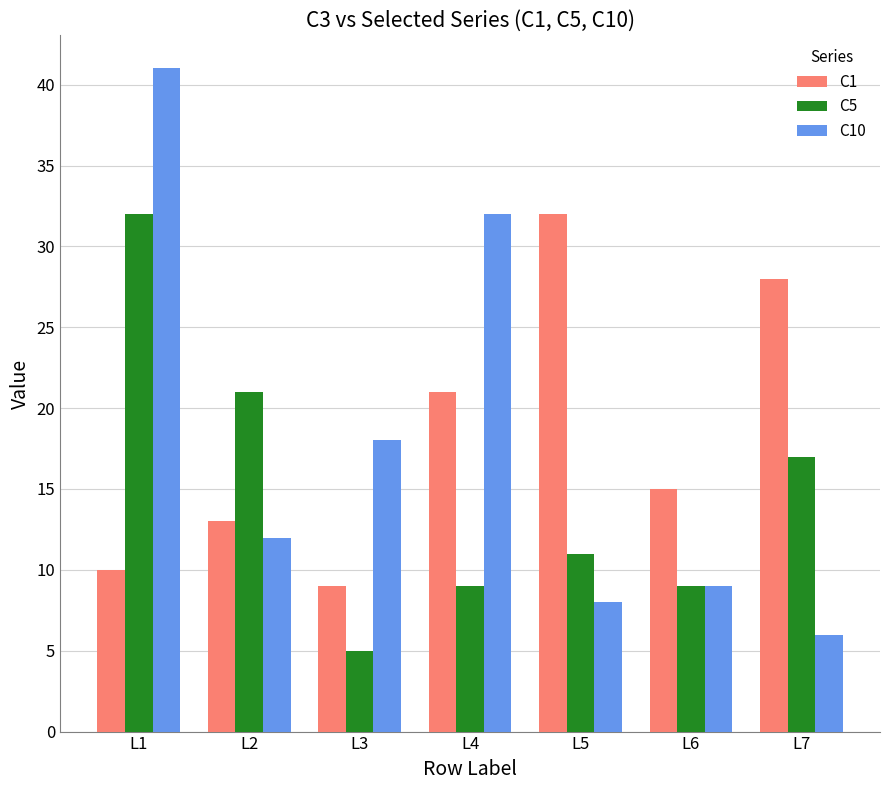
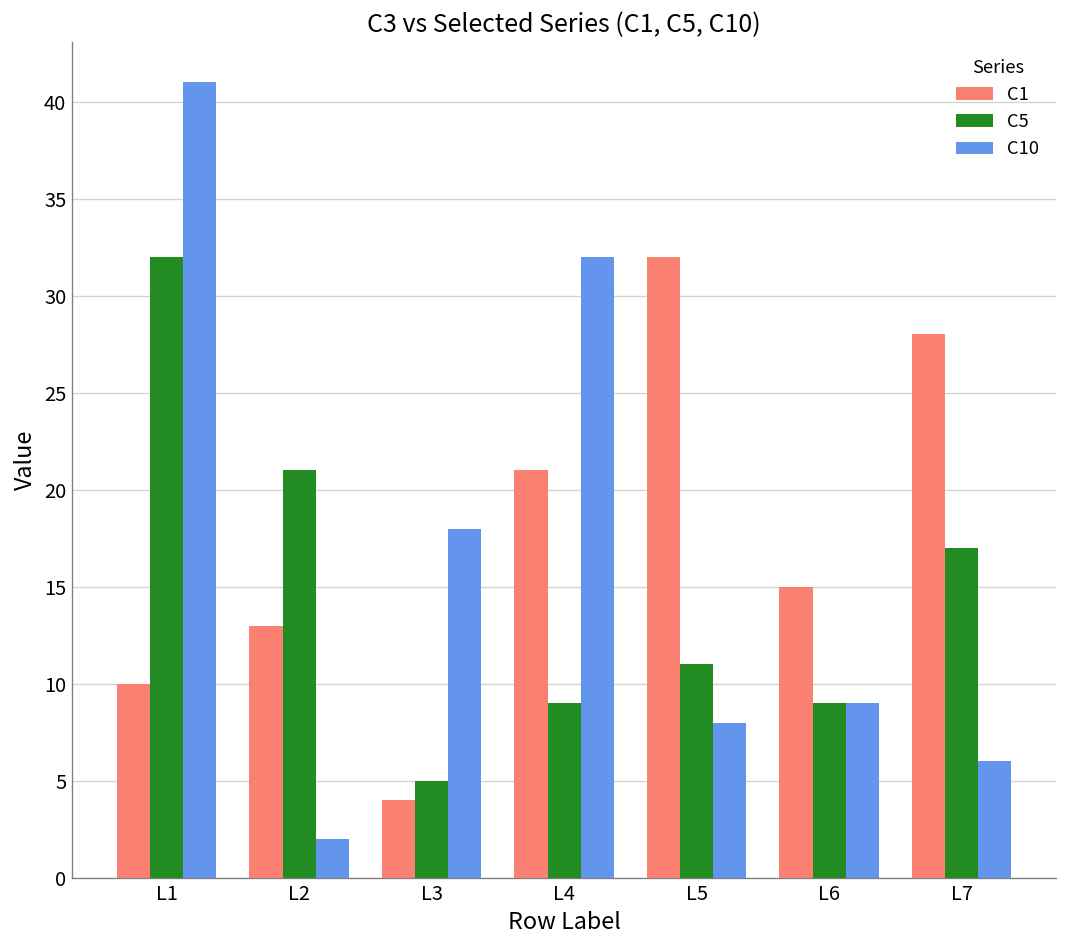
C10, L2: 12 -> 2
C1, L3: 9 -> 4
